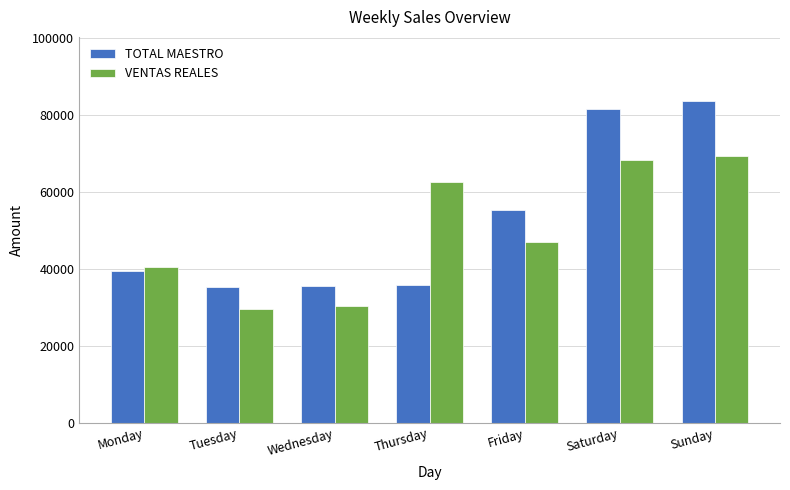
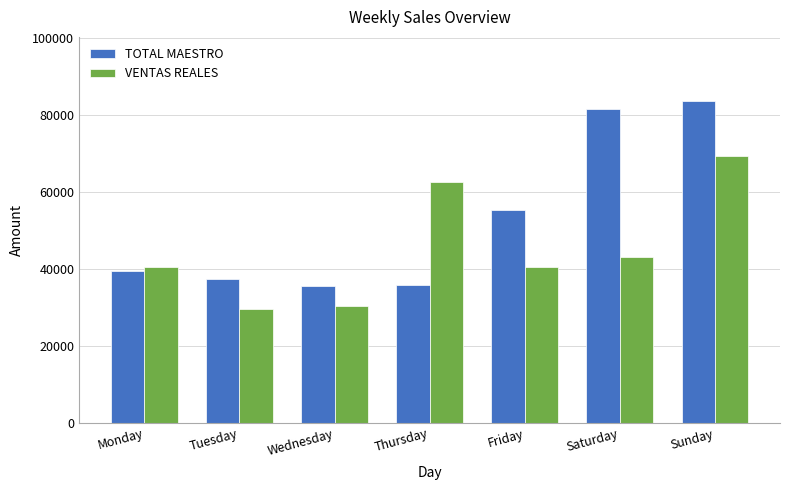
TOTAL MAESTRO, Tuesday: 35000 -> 37000
VENTAS REALES, Friday: 47000 -> 40000
VENTAS REALES, Saturday: 68000 -> 43000
